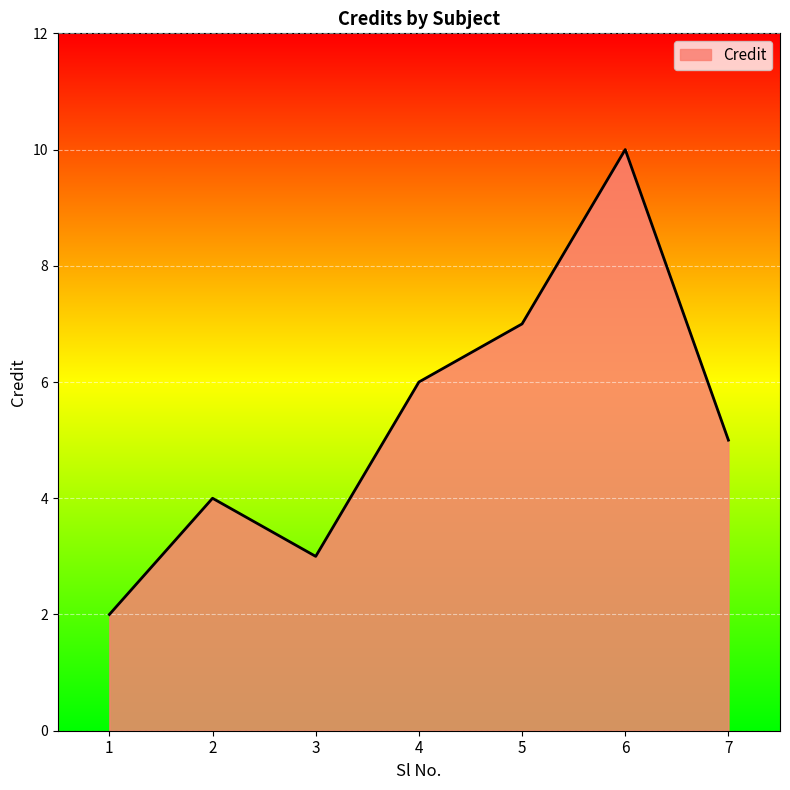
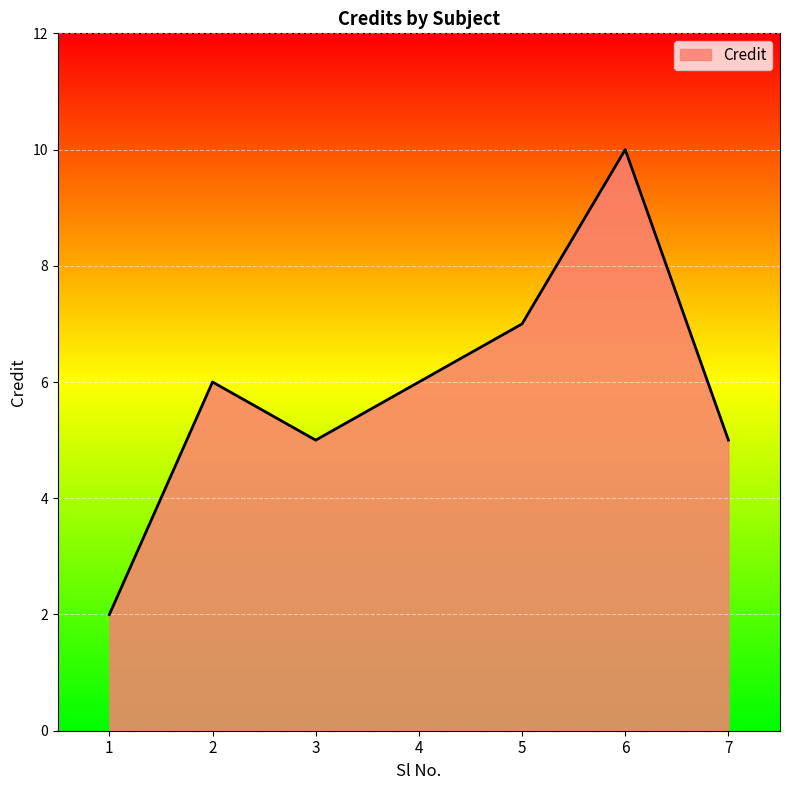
2: 4 -> 6
3: 3 -> 5
